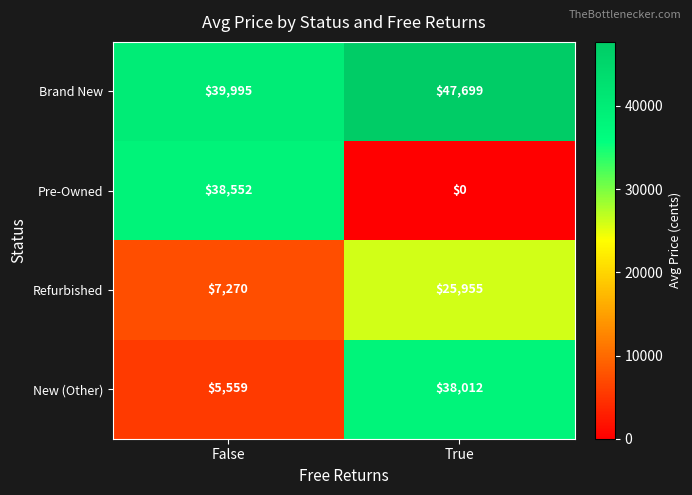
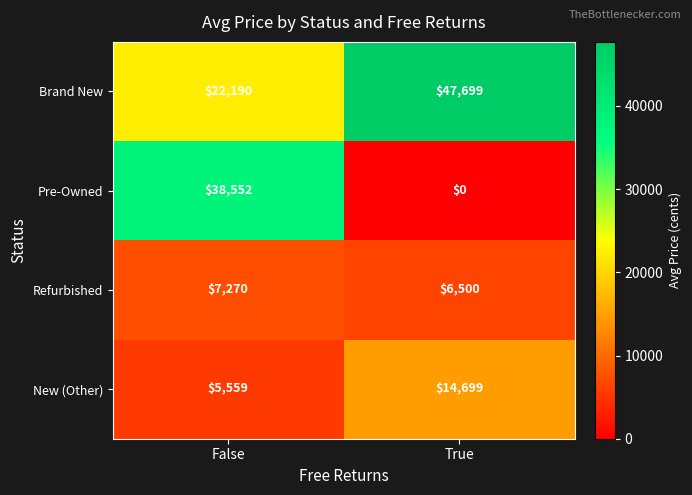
Brand New, False: $39,995 -> $22,190
Refurbished, True: $25,955 -> $6,500
New (Other), True: $38,012 -> $14,699
